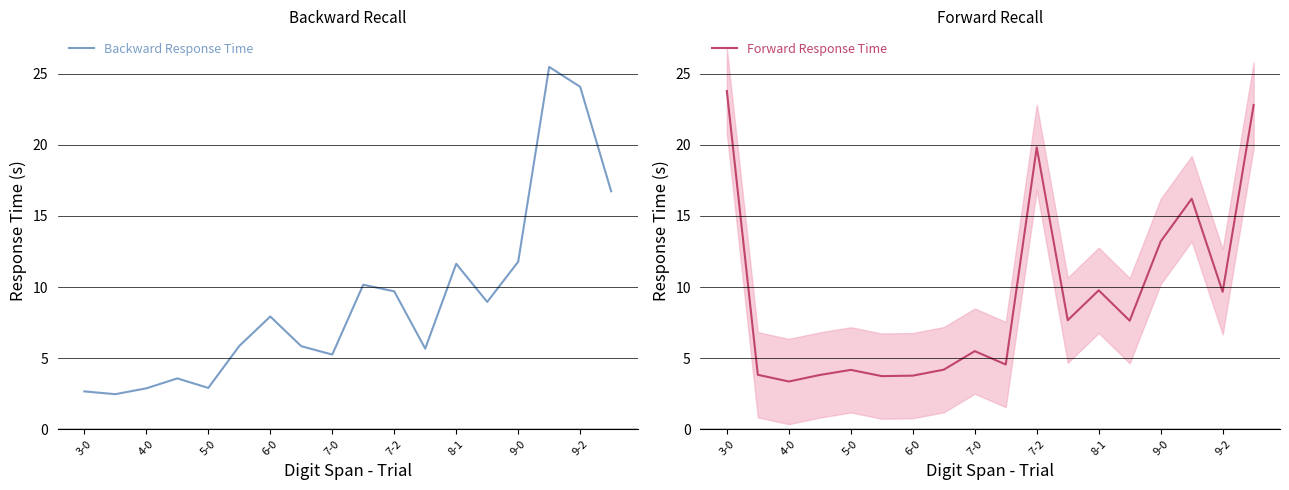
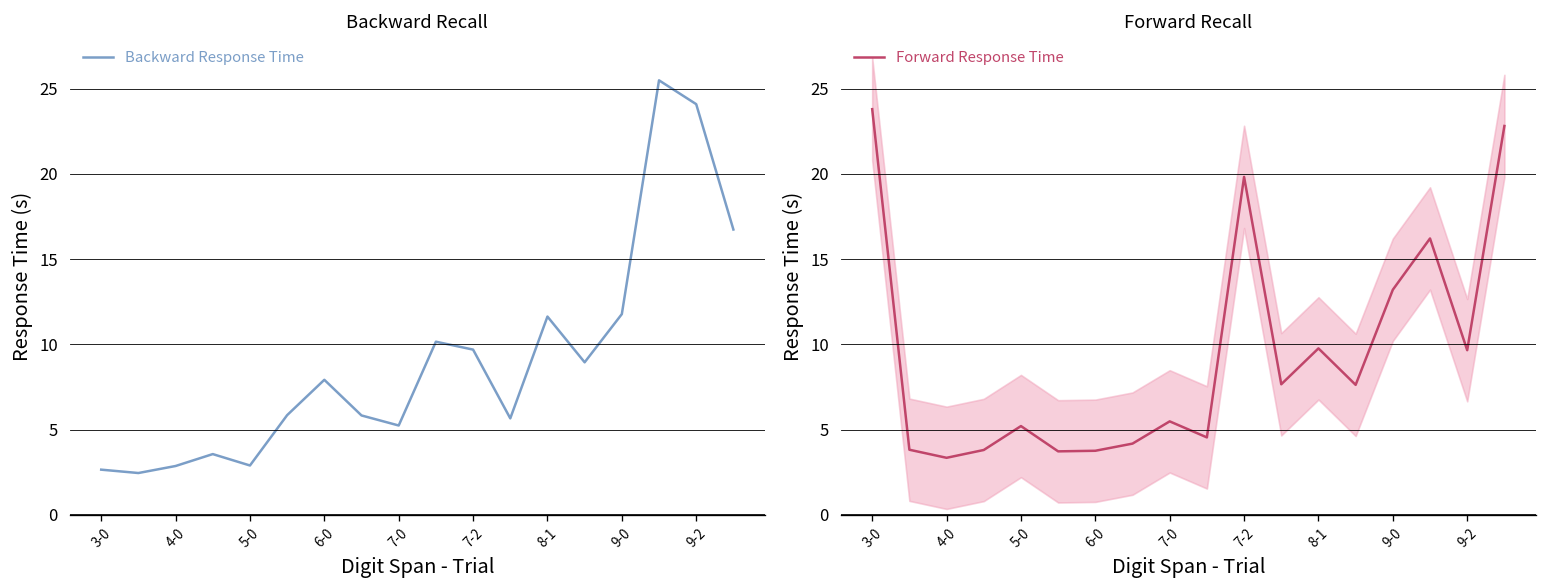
Forward Recall, Forward Response Time, 5-0: 4.2 -> 5.2
